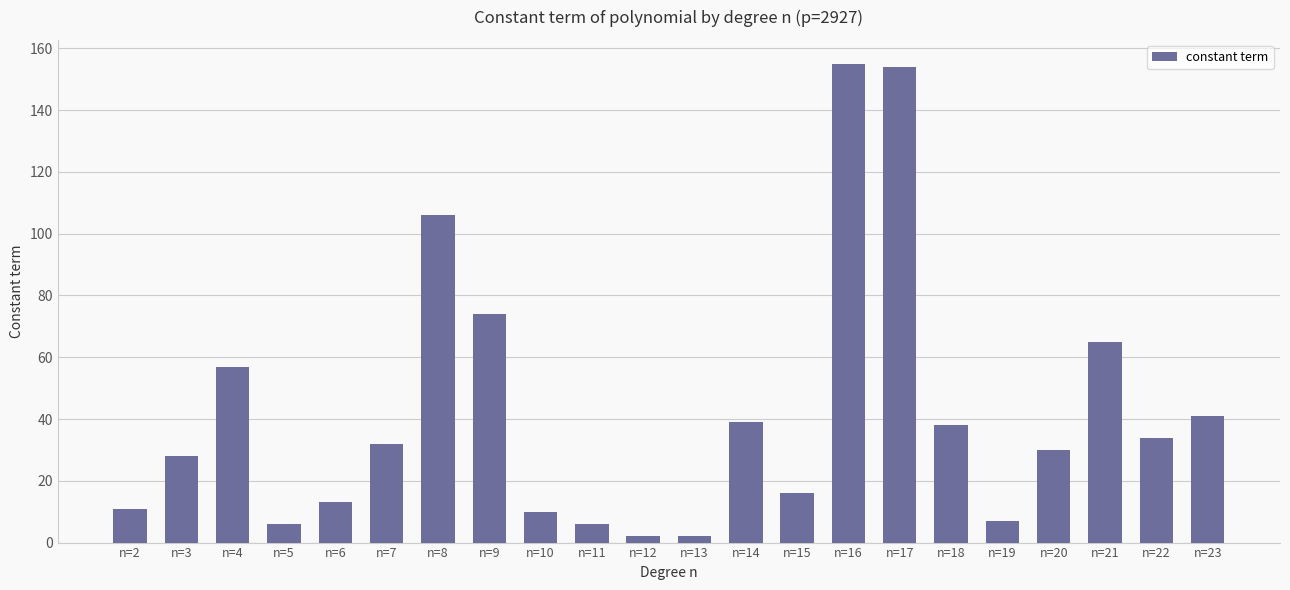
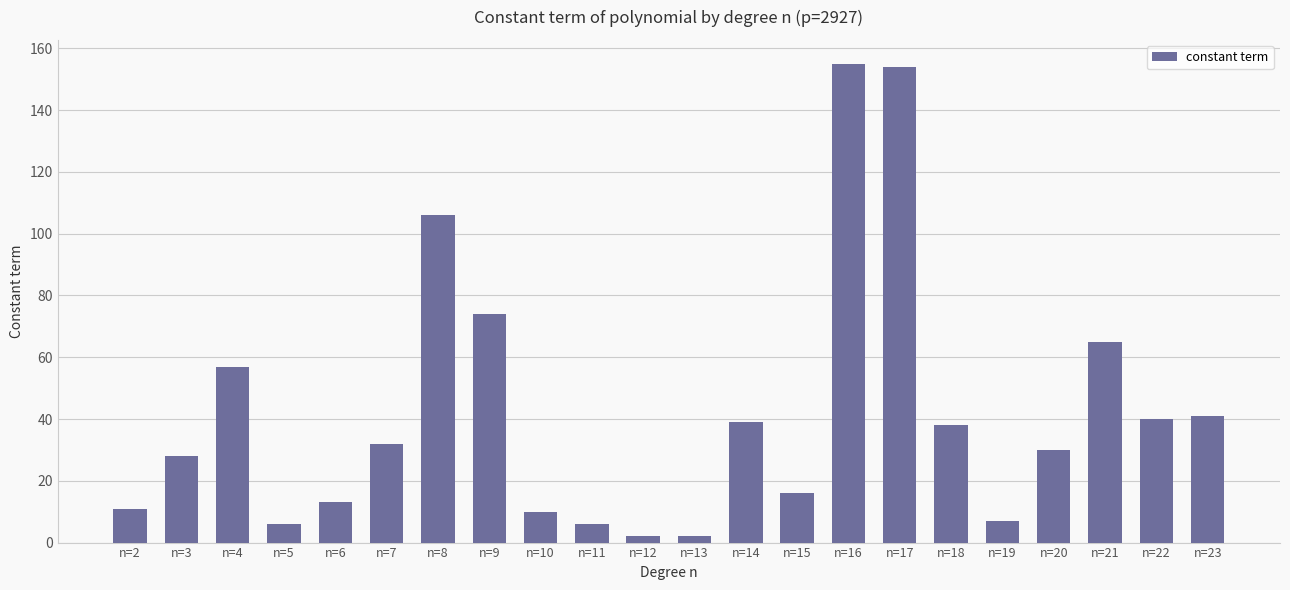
n=22: 34 -> 40
